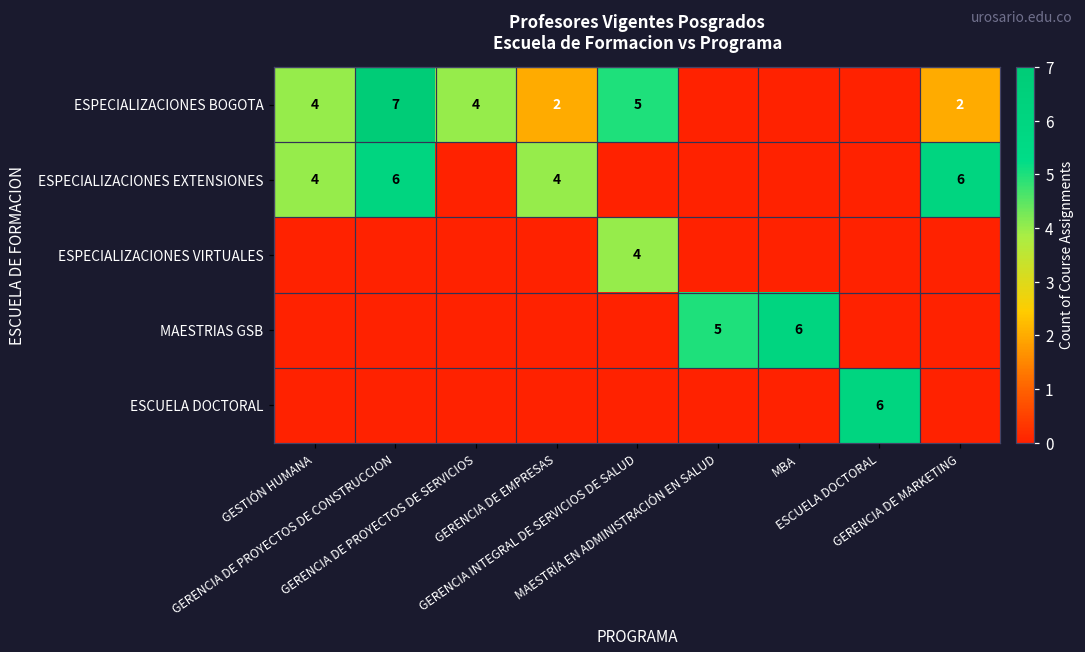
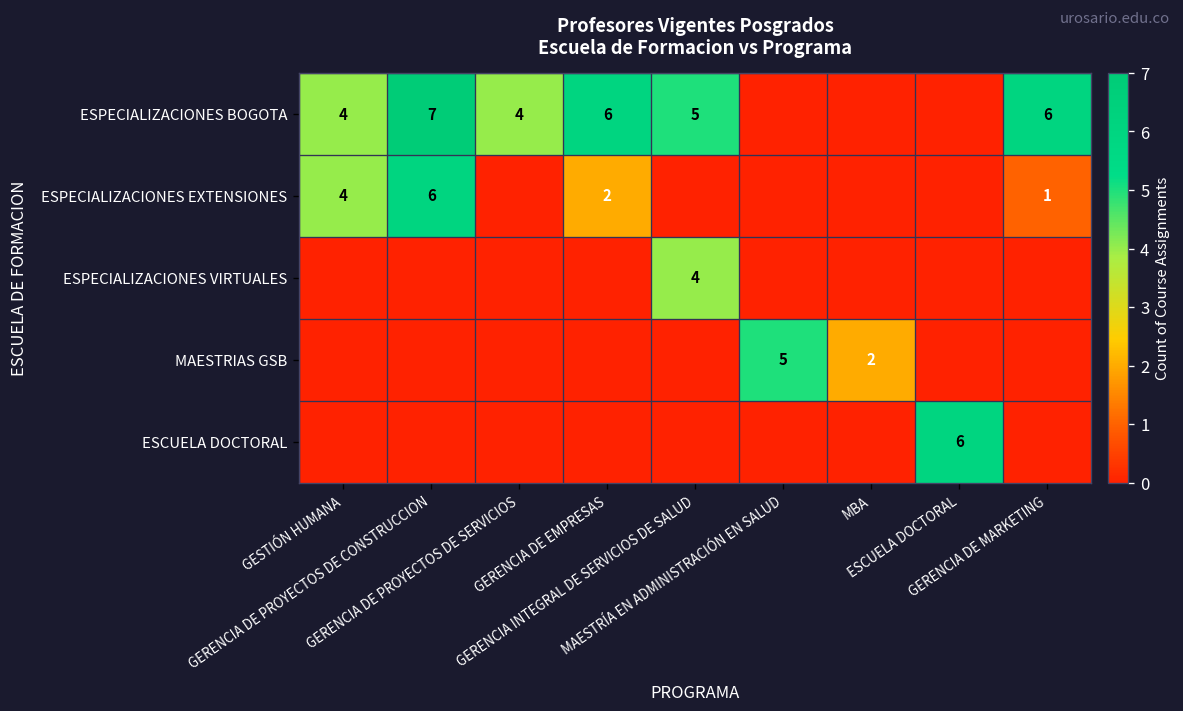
ESPECIALIZACIONES BOGOTA, GERENCIA DE EMPRESAS: 2 -> 6
ESPECIALIZACIONES BOGOTA, GERENCIA DE MARKETING: 2 -> 6
ESPECIALIZACIONES EXTENSIONES, GERENCIA DE EMPRESAS: 4 -> 2
ESPECIALIZACIONES EXTENSIONES, GERENCIA DE MARKETING: 6 -> 1
MAESTRIAS GSB, MBA: 6 -> 2
